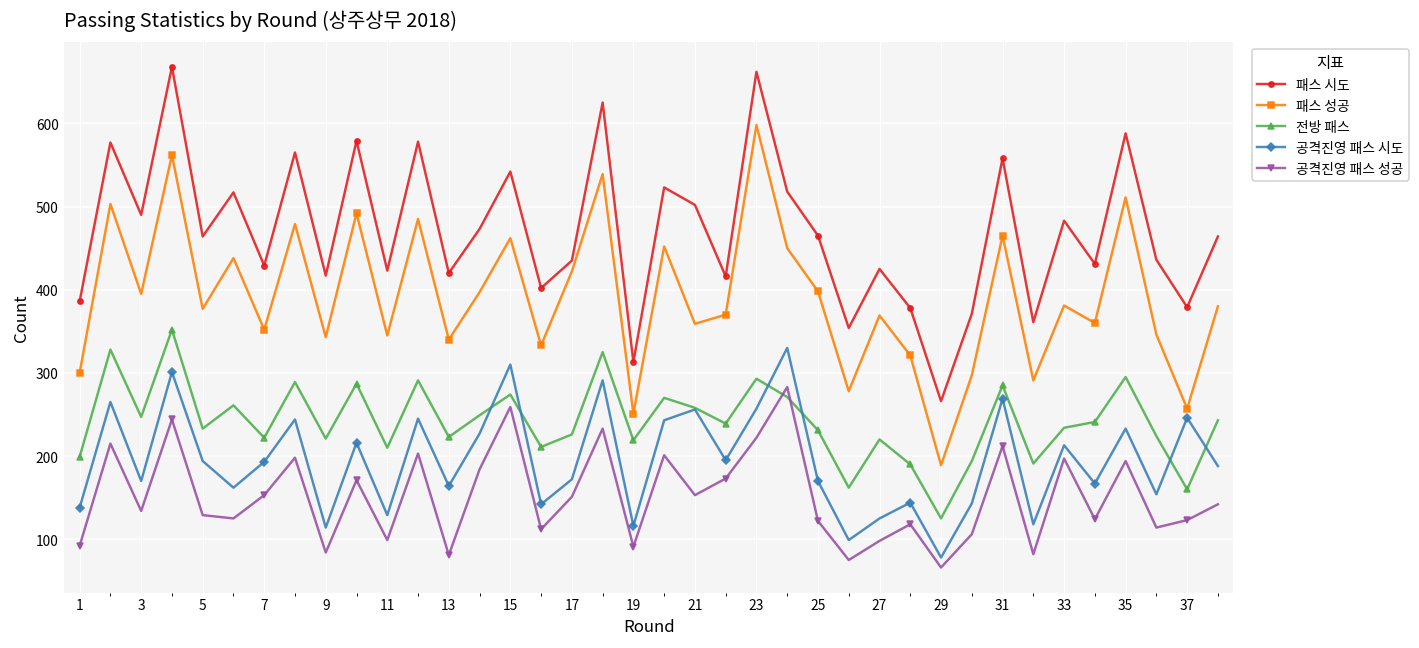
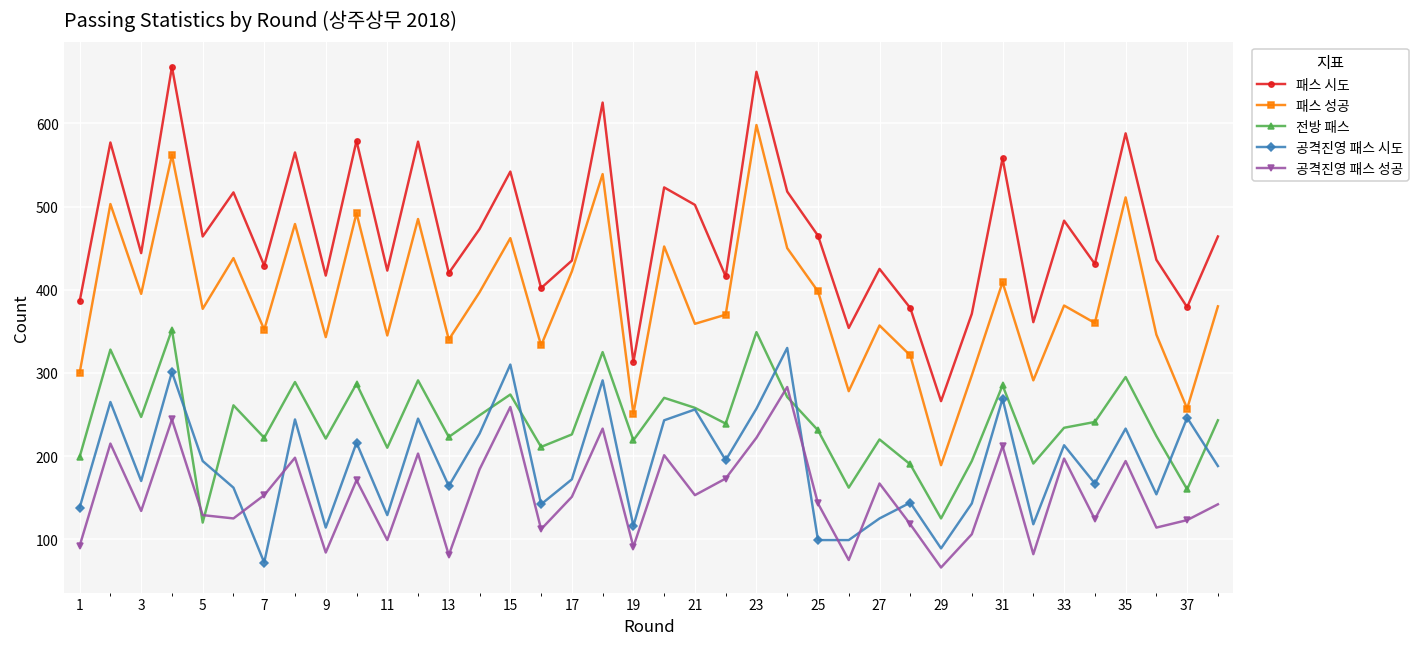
패스 시도, 3: 490 -> 440
전방 패스, 5: 230 -> 120
공격진영 패스 시도, 7: 190 -> 70
전방 패스, 23: 290 -> 350
공격진영 패스 시도, 25: 170 -> 100
공격진영 패스 성공, 25: 120 -> 140
패스 성공, 27: 370 -> 360
공격진영 패스 성공, 27: 100 -> 170
공격진영 패스 시도, 29: 80 -> 90
패스 성공, 31: 470 -> 410
